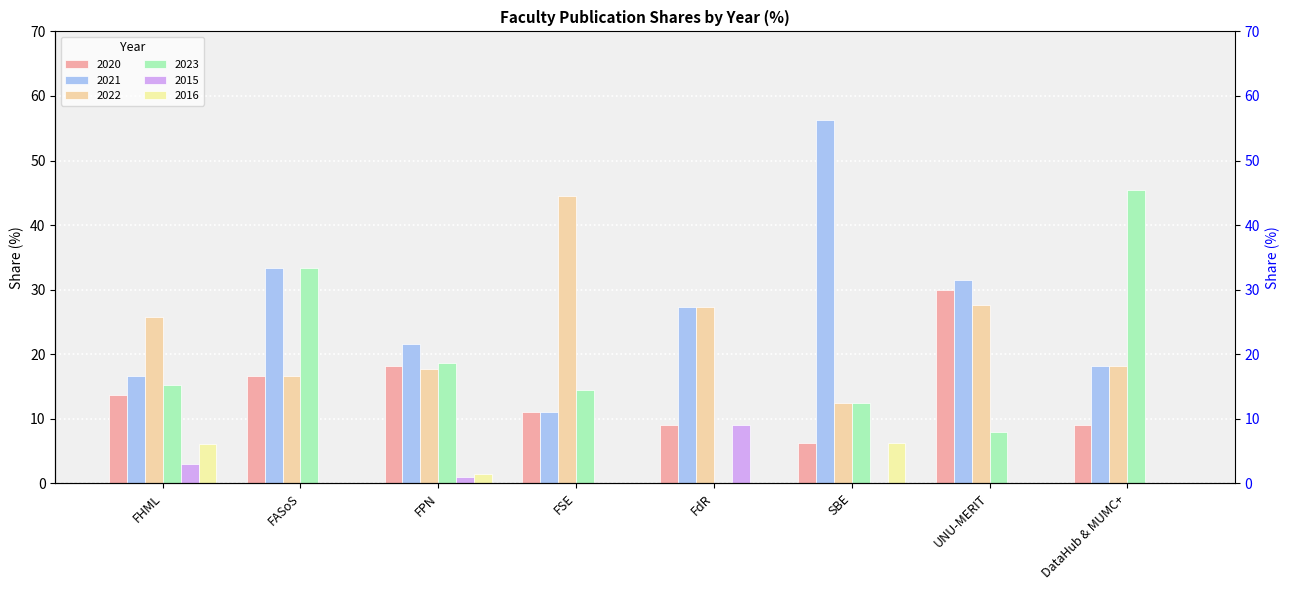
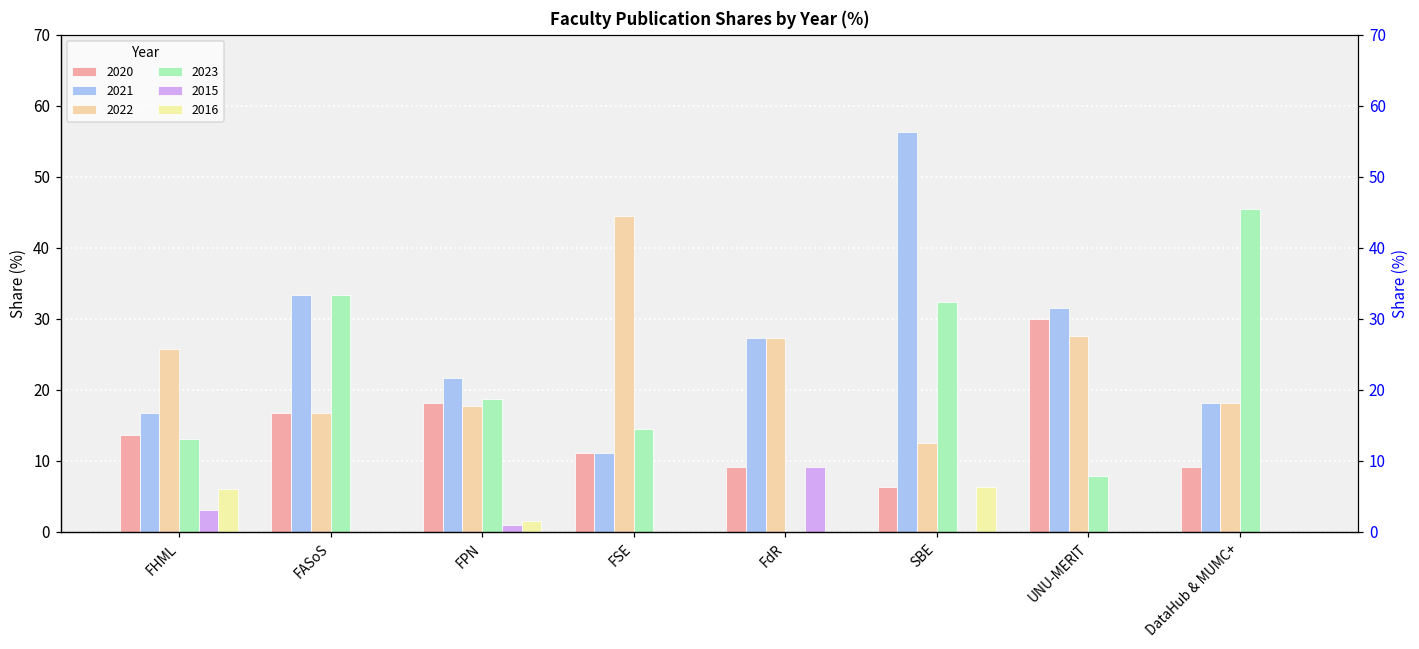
2023, FHML: 15 -> 13
2023, SBE: 13 -> 32
